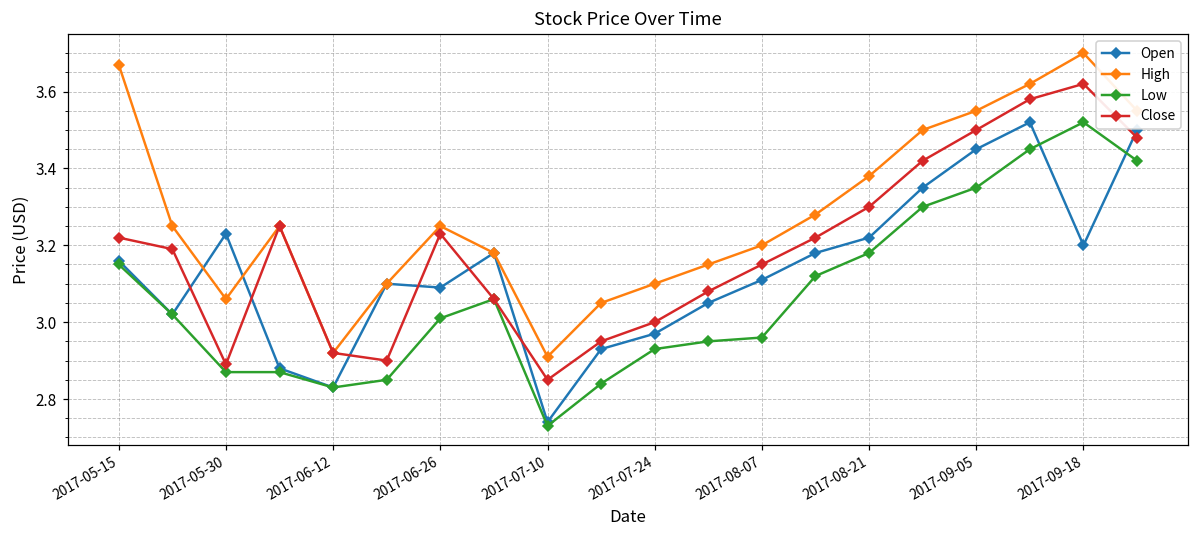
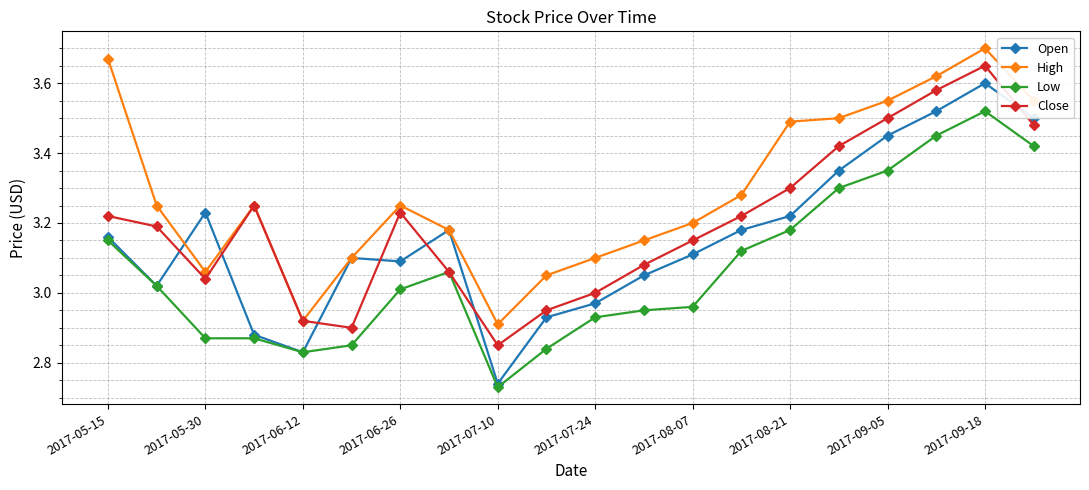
Close, 2017-05-30: 2.89 -> 3.04
High, 2017-08-21: 3.38 -> 3.49
Open, 2017-09-18: 3.2 -> 3.6
Close, 2017-09-18: 3.62 -> 3.65
